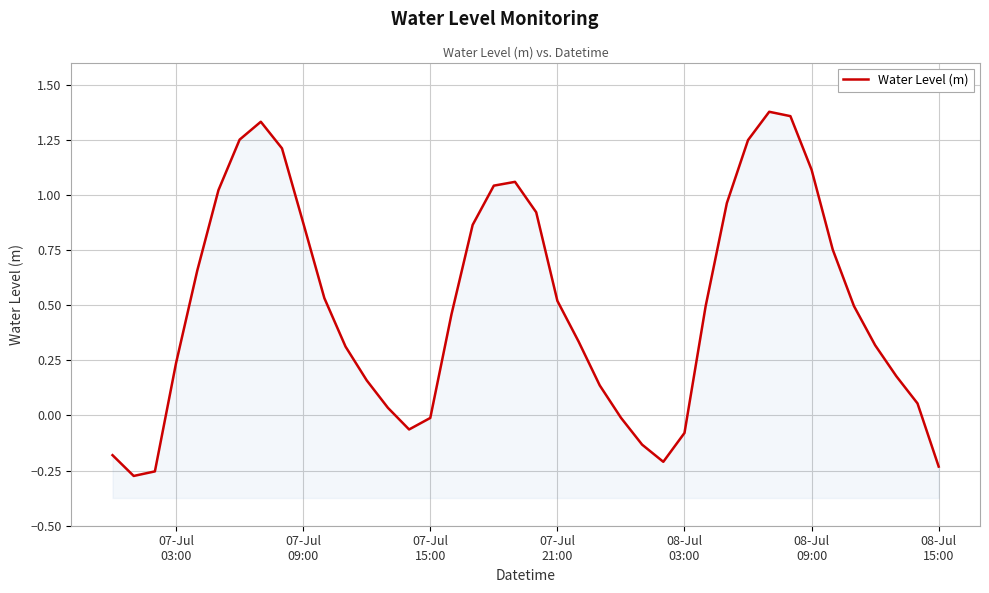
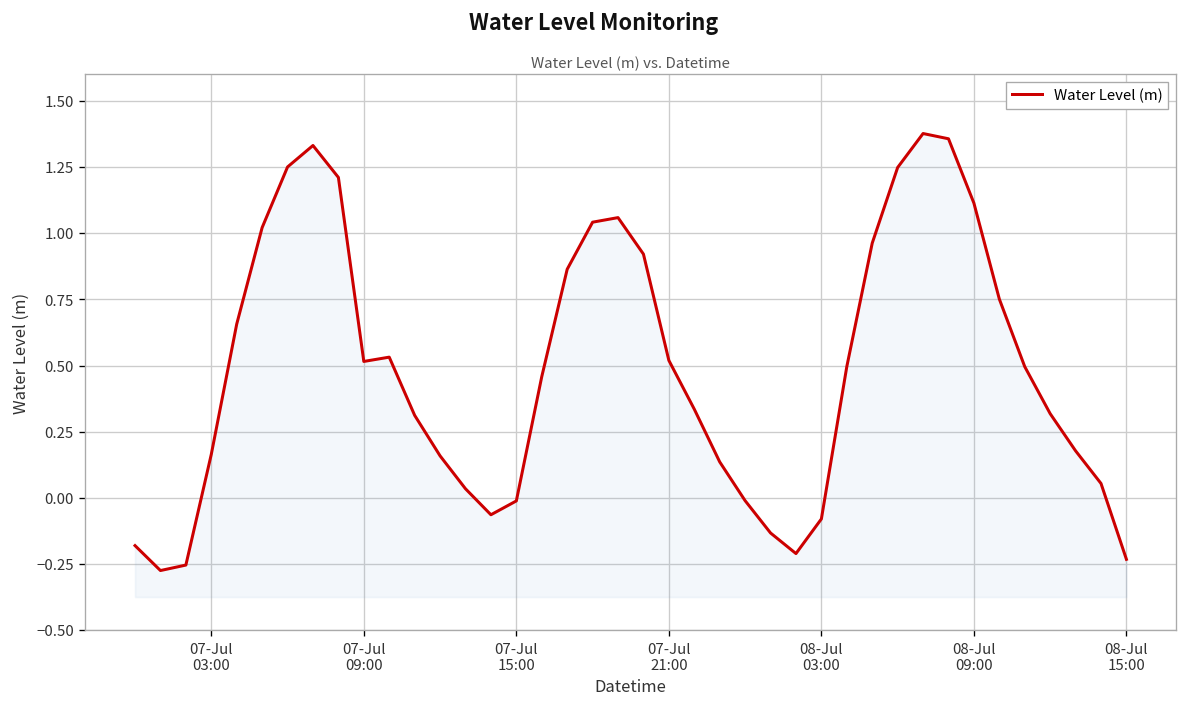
07-Jul 03:00: 0.24 -> 0.16
07-Jul 09:00: 0.87 -> 0.52
